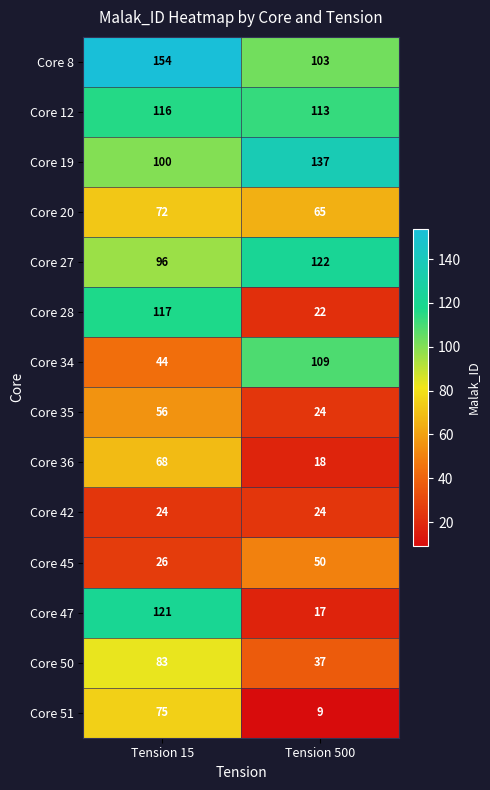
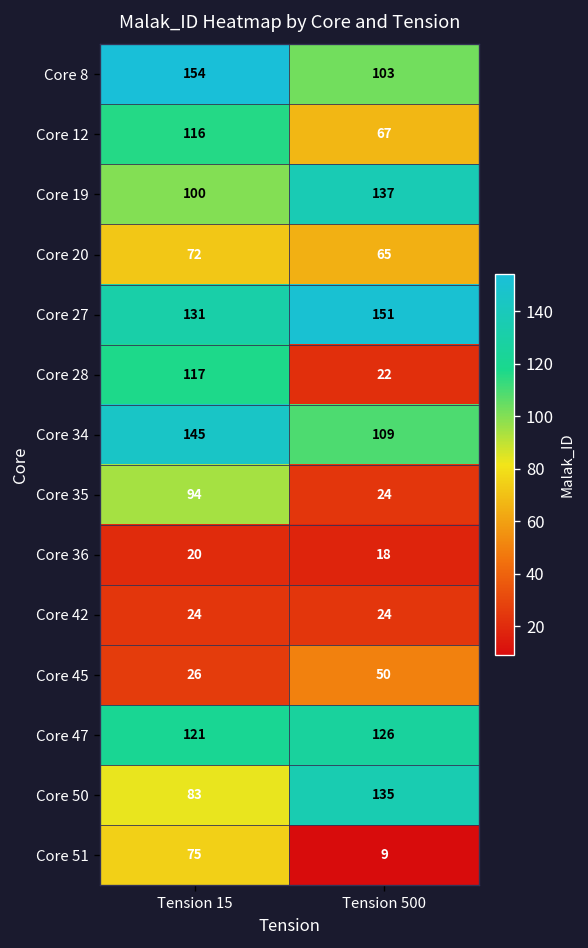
Core 12, Tension 500: 113 -> 67
Core 27, Tension 15: 96 -> 131
Core 27, Tension 500: 122 -> 151
Core 34, Tension 15: 44 -> 145
Core 35, Tension 15: 56 -> 94
Core 36, Tension 15: 68 -> 20
Core 47, Tension 500: 17 -> 126
Core 50, Tension 500: 37 -> 135
